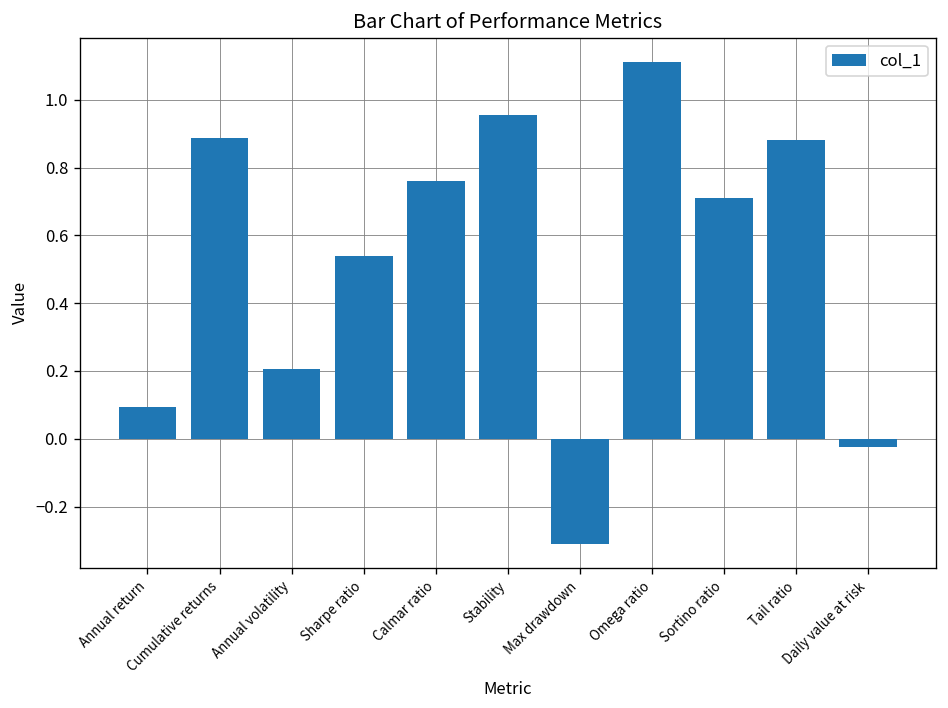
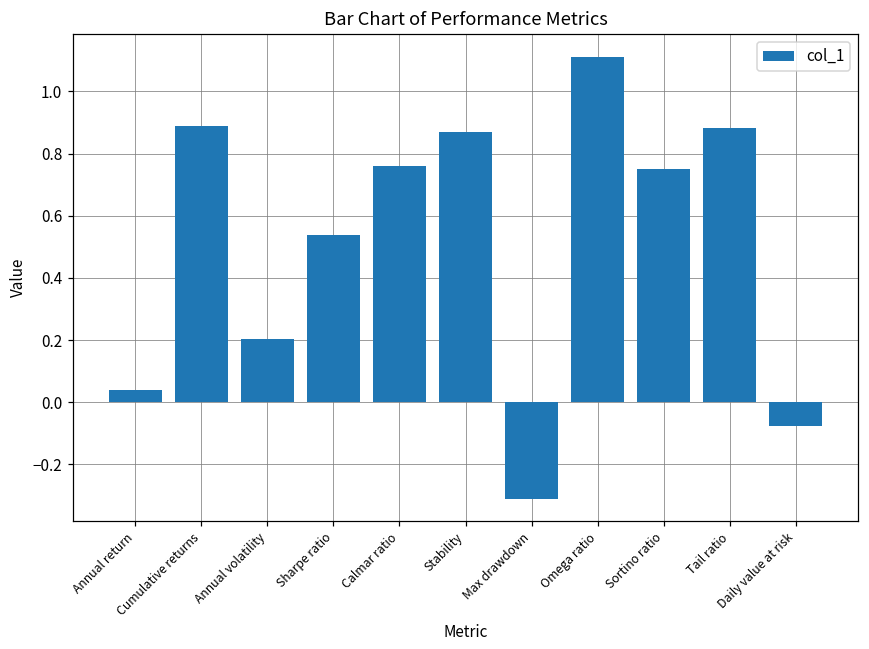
Annual return: 0.09 -> 0.04
Stability: 0.95 -> 0.87
Sortino ratio: 0.71 -> 0.75
Daily value at risk: -0.03 -> -0.08
